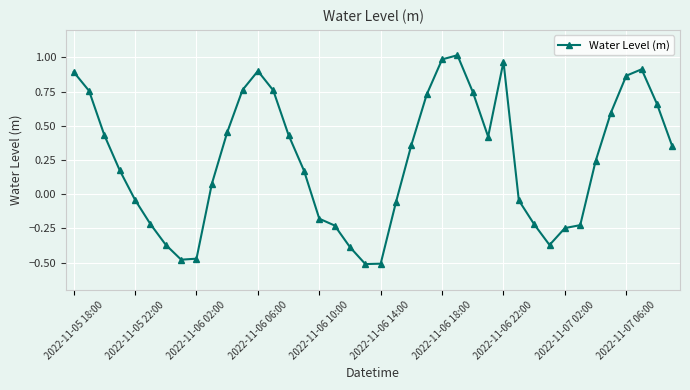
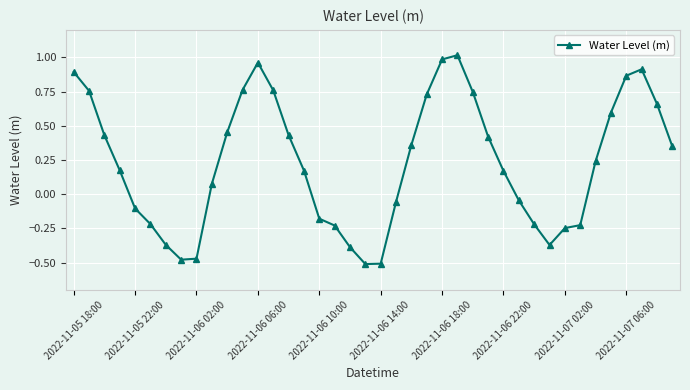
2022-11-05 22:00: -0.04 -> -0.10
2022-11-06 06:00: 0.90 -> 0.96
2022-11-06 22:00: 0.97 -> 0.17
